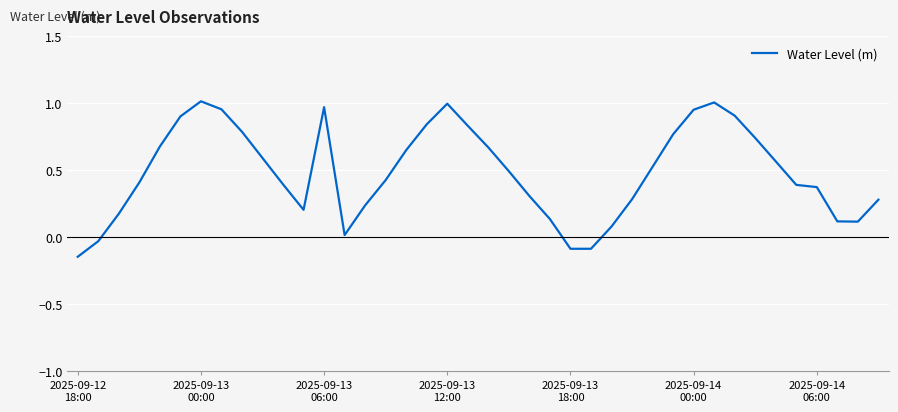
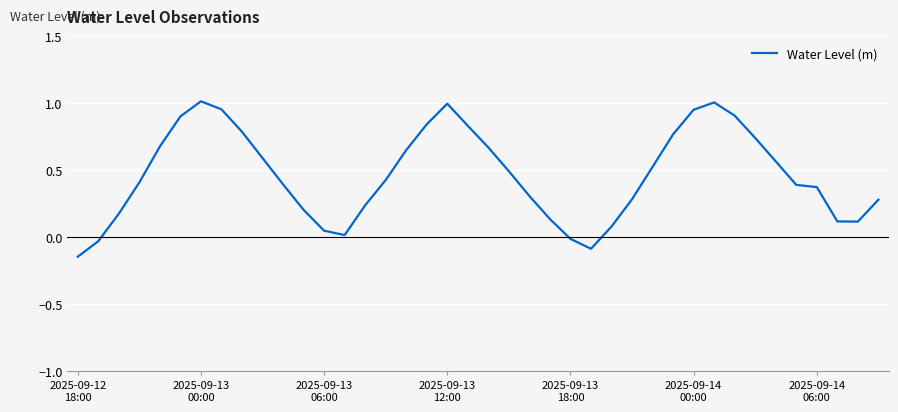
2025-09-13 06:00: 0.97 -> 0.05
2025-09-13 18:00: -0.09 -> -0.01
